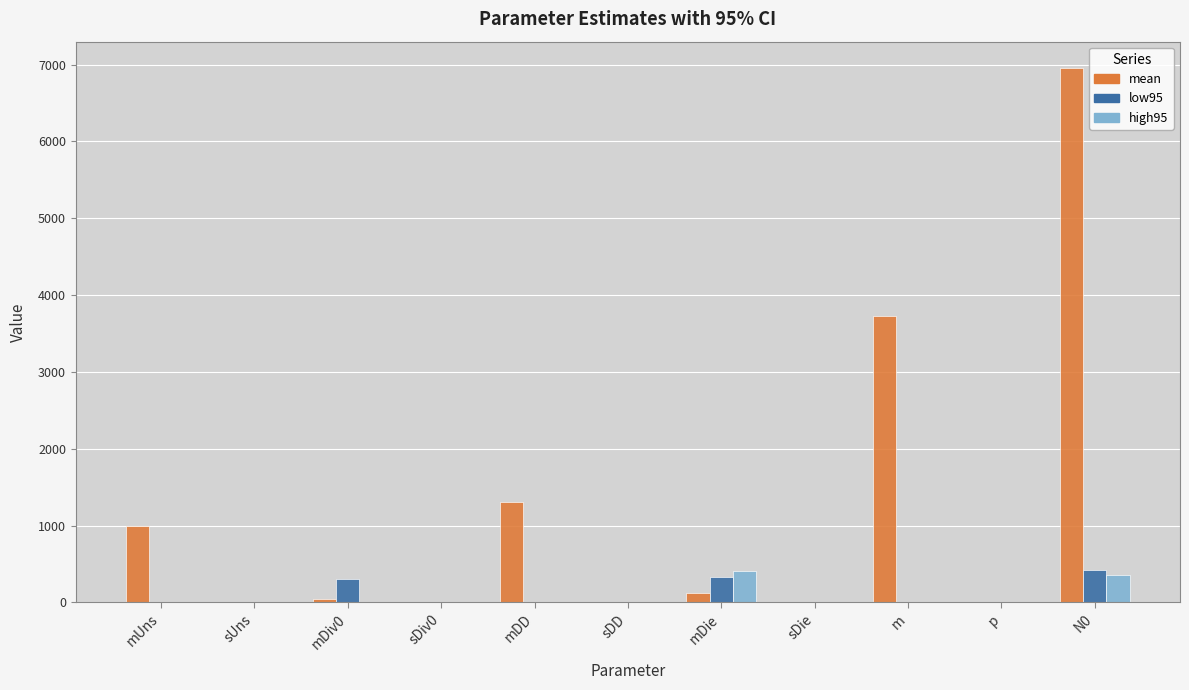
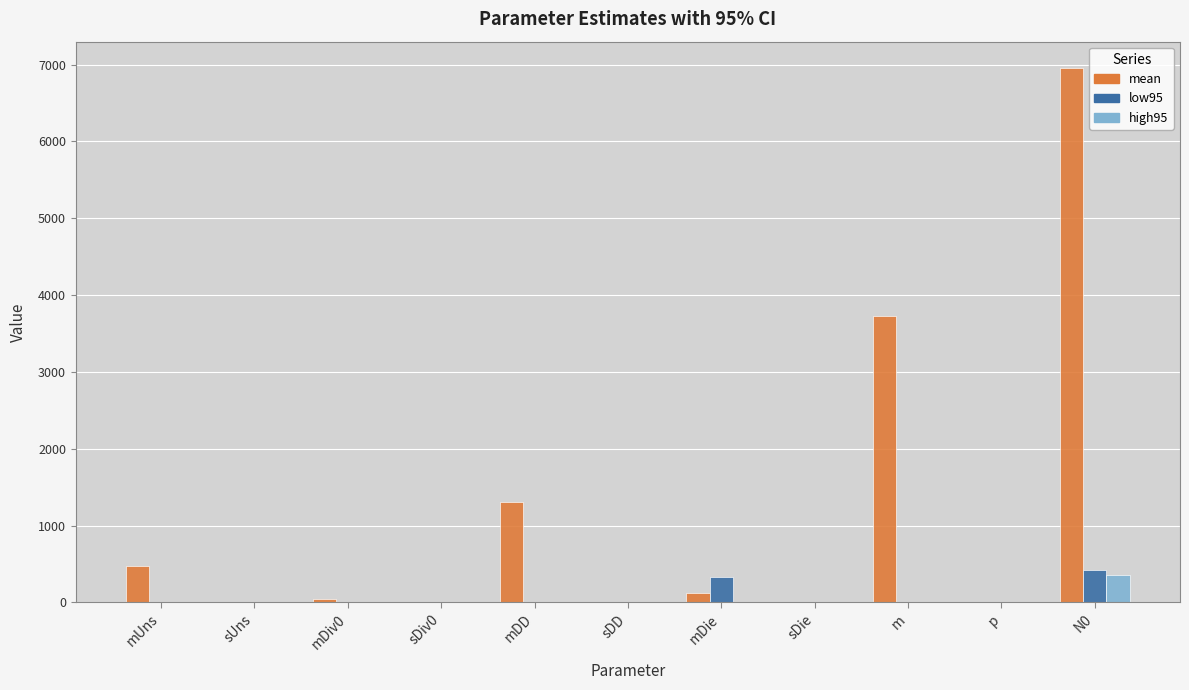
mean, mUns: 1000 -> 500
low95, mDiv0: 300 -> 0
high95, mDie: 400 -> 0
